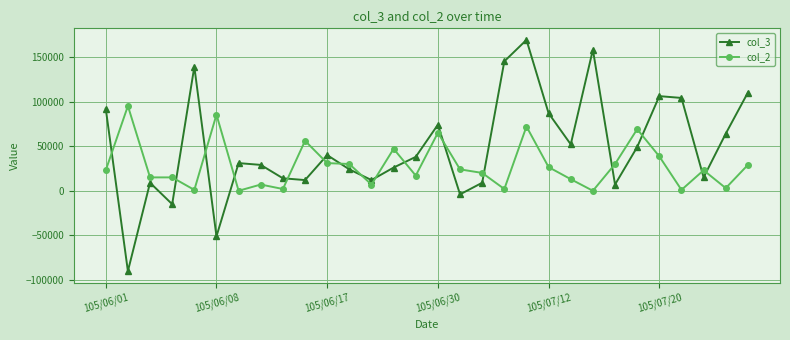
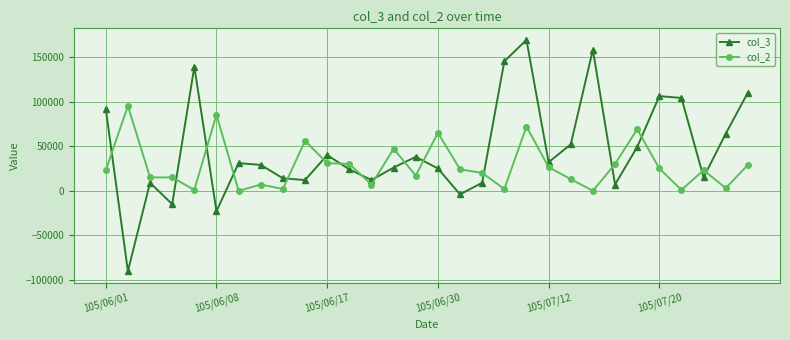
col_3, 105/06/08: -50000 -> -20000
col_3, 105/06/30: 70000 -> 30000
col_3, 105/07/12: 90000 -> 30000
col_2, 105/07/20: 40000 -> 30000
